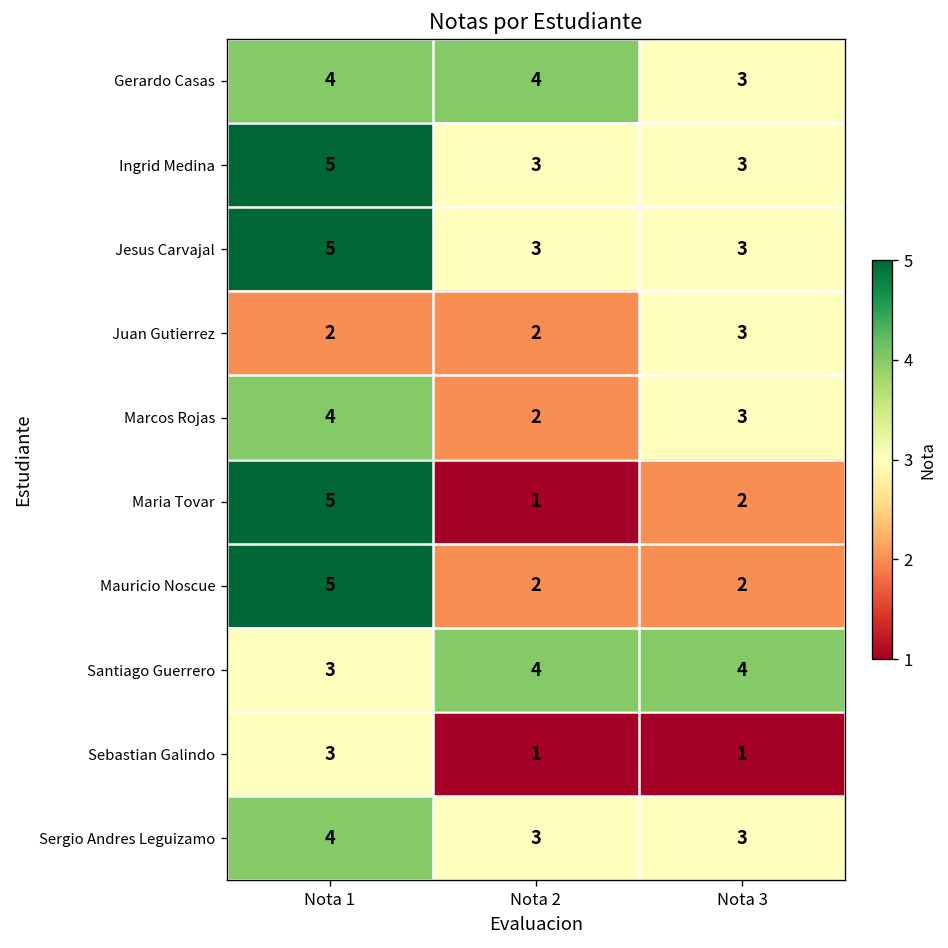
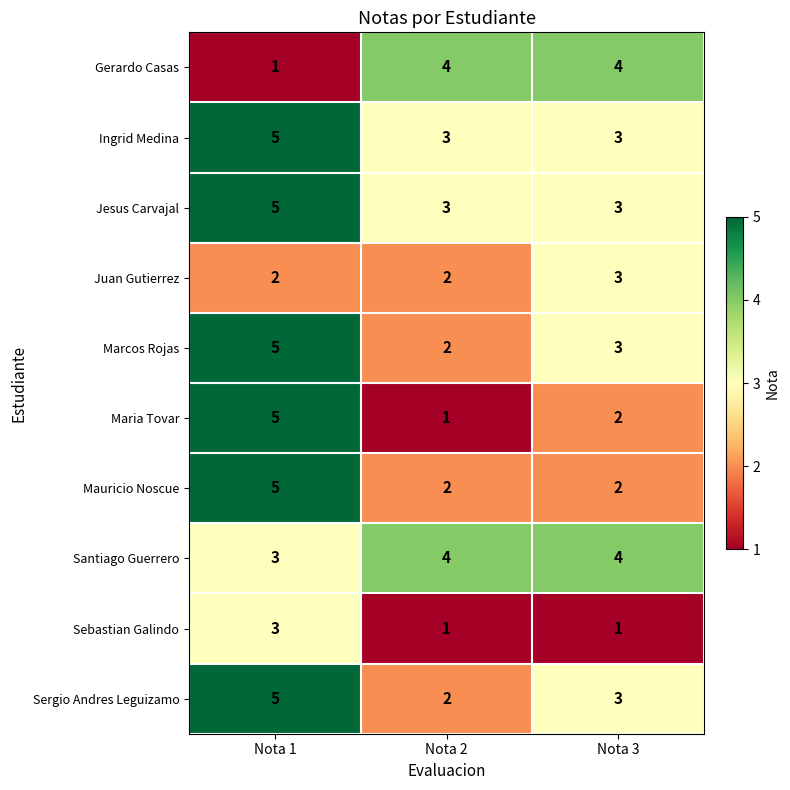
Gerardo Casas, Nota 1: 4 -> 1
Gerardo Casas, Nota 3: 3 -> 4
Marcos Rojas, Nota 1: 4 -> 5
Sergio Andres Leguizamo, Nota 1: 4 -> 5
Sergio Andres Leguizamo, Nota 2: 3 -> 2
